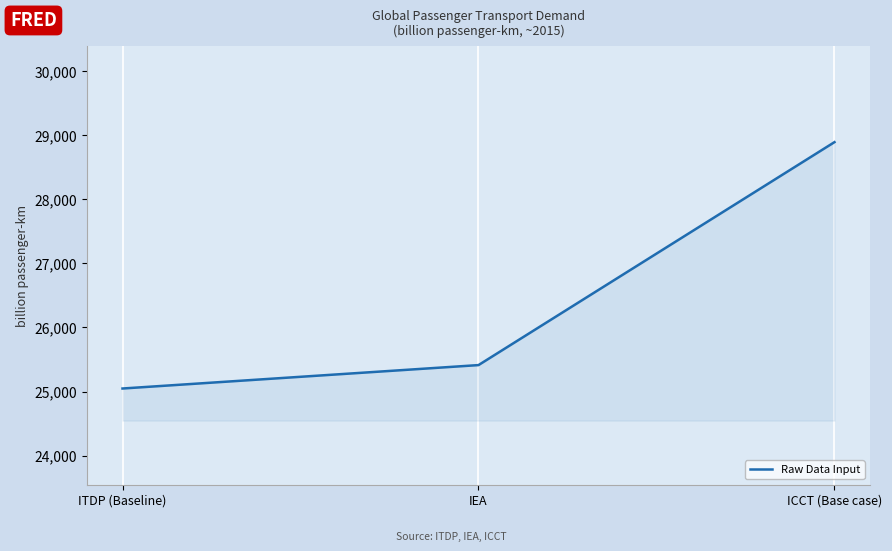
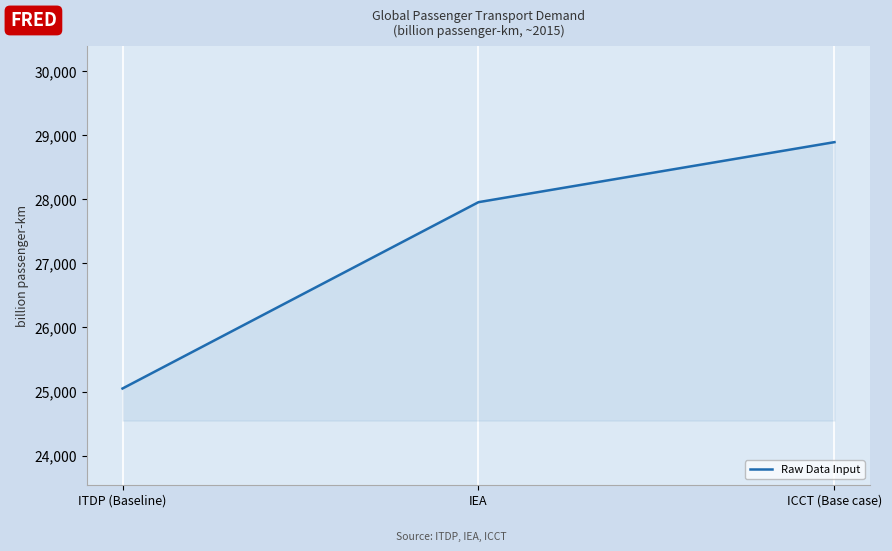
IEA: 25,400 -> 28,000
